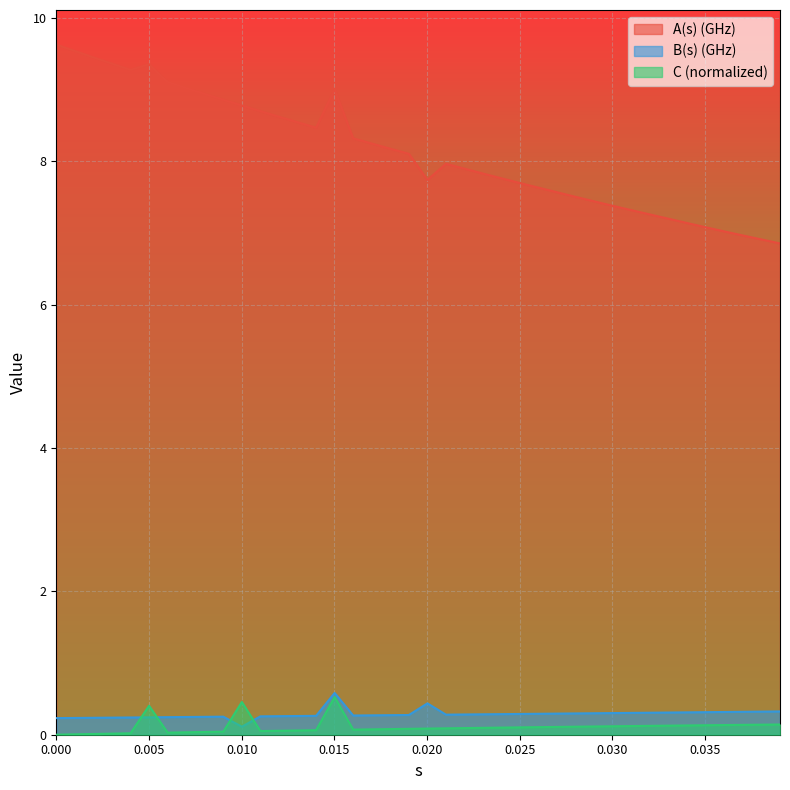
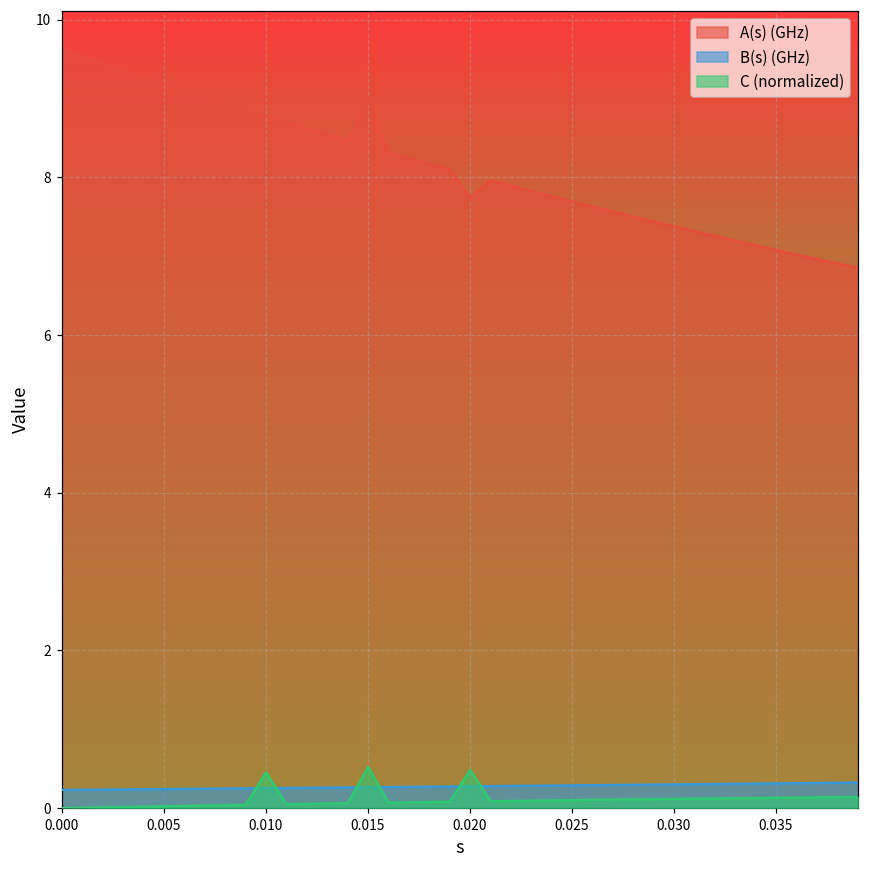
C (normalized), 0.005: 0.4 -> 0.0
B(s) (GHz), 0.010: 0.1 -> 0.3
B(s) (GHz), 0.015: 0.6 -> 0.3
B(s) (GHz), 0.020: 0.4 -> 0.3
C (normalized), 0.020: 0.1 -> 0.5
